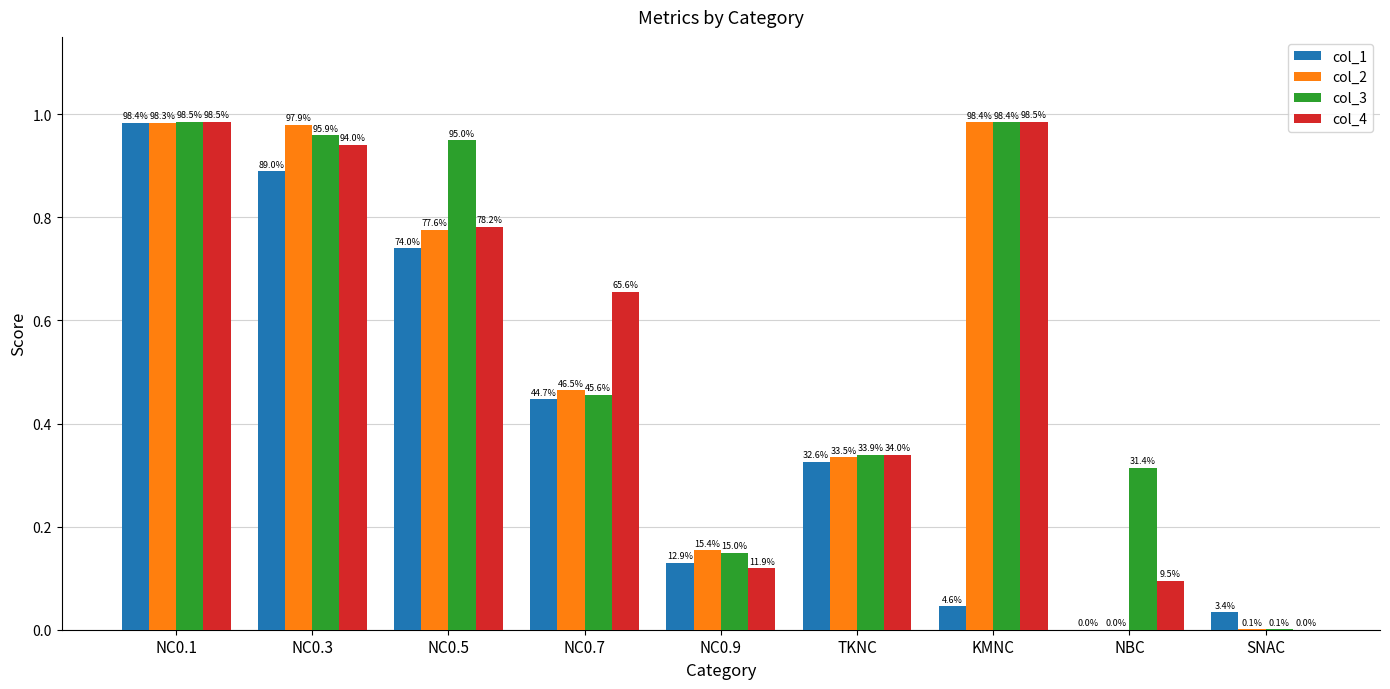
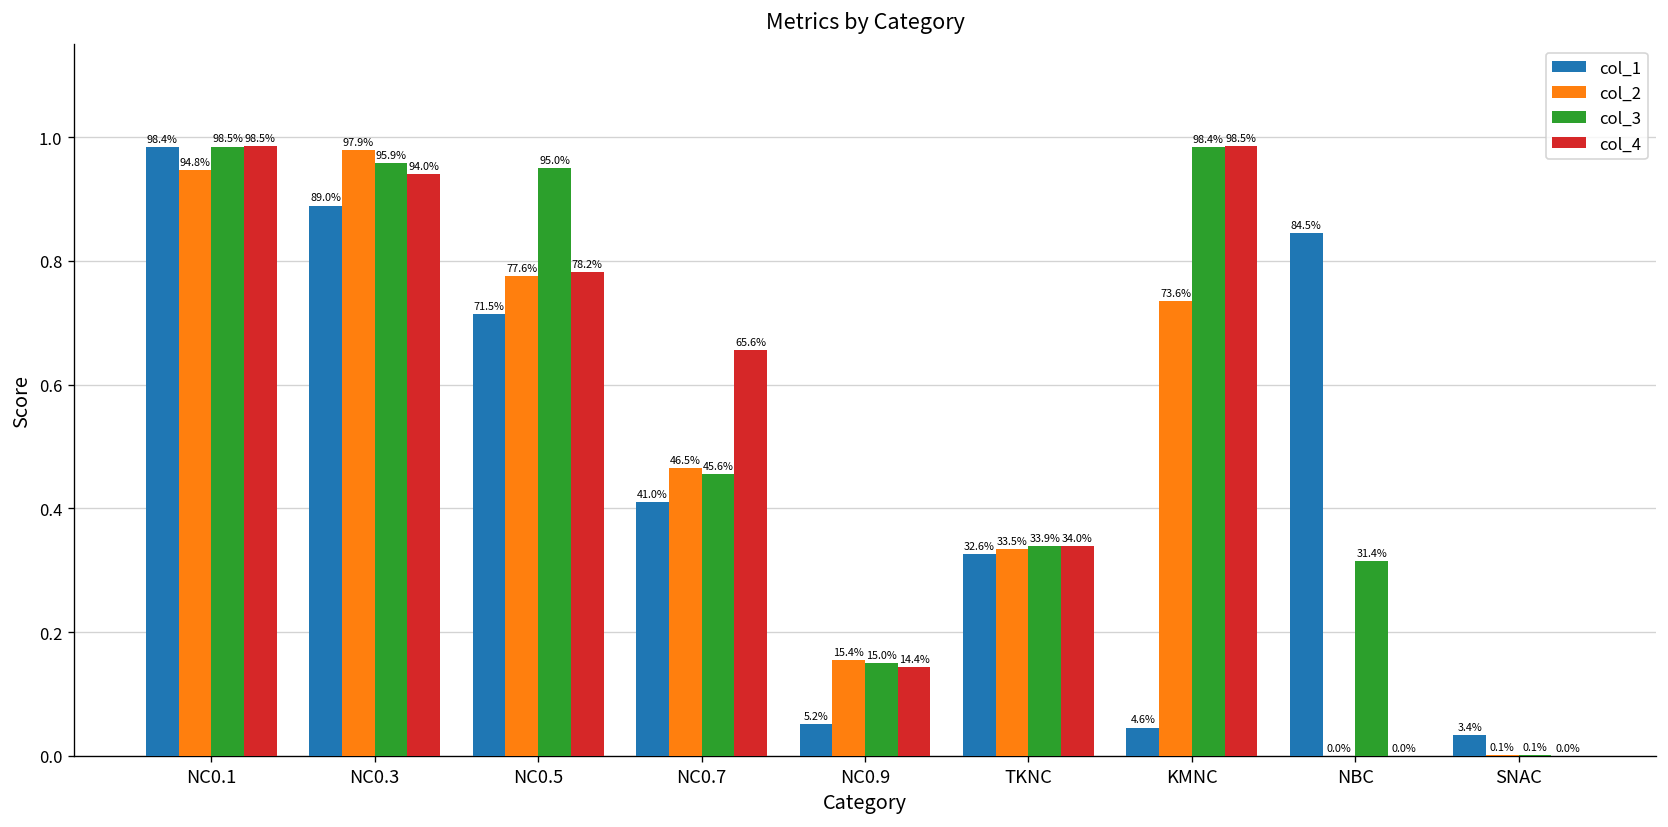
col_2, NC0.1: 98.3% -> 94.8%
col_1, NC0.5: 74.0% -> 71.5%
col_1, NC0.7: 44.7% -> 41.0%
col_1, NC0.9: 12.9% -> 5.2%
col_4, NC0.9: 11.9% -> 14.4%
col_2, KMNC: 98.4% -> 73.6%
col_1, NBC: 0.0% -> 84.5%
col_4, NBC: 9.5% -> 0.0%
